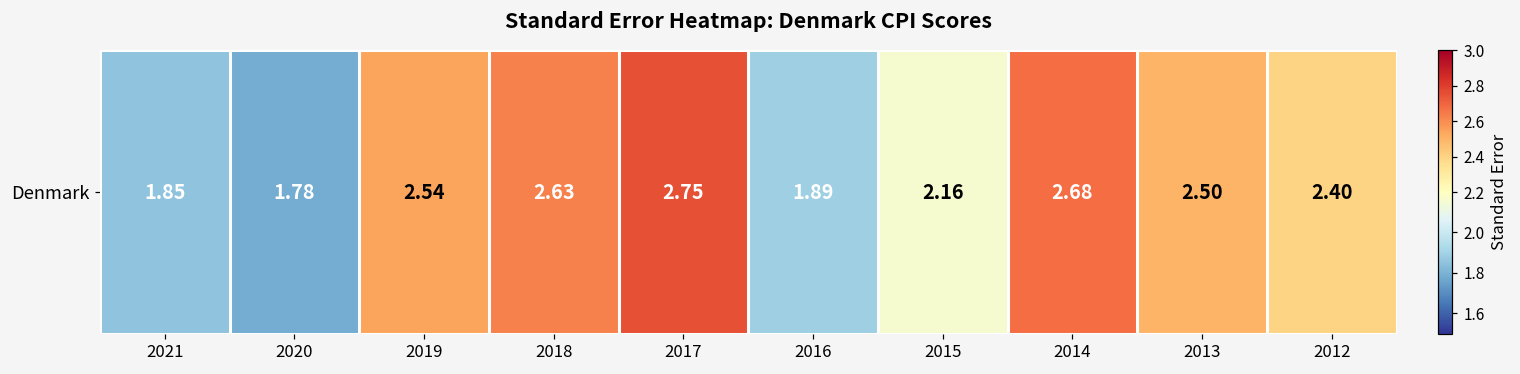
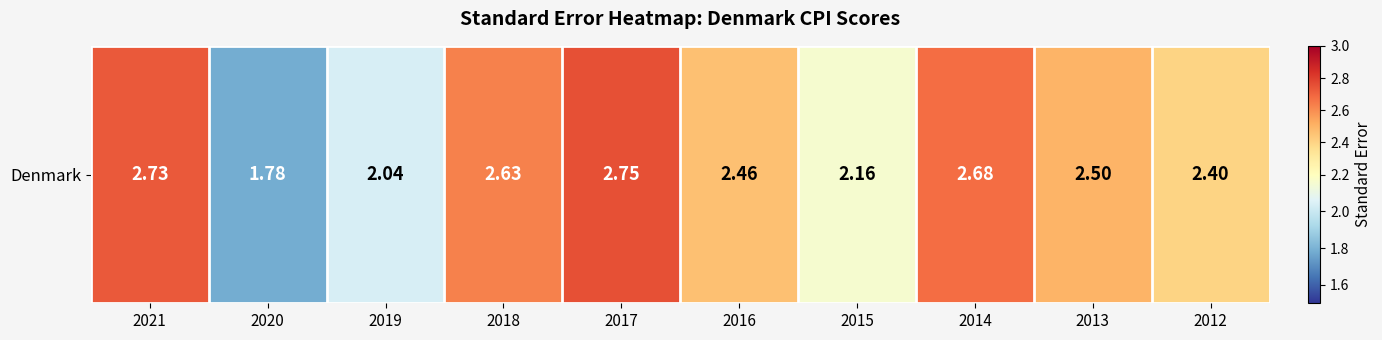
Denmark, 2021: 1.85 -> 2.73
Denmark, 2019: 2.54 -> 2.04
Denmark, 2016: 1.89 -> 2.46
